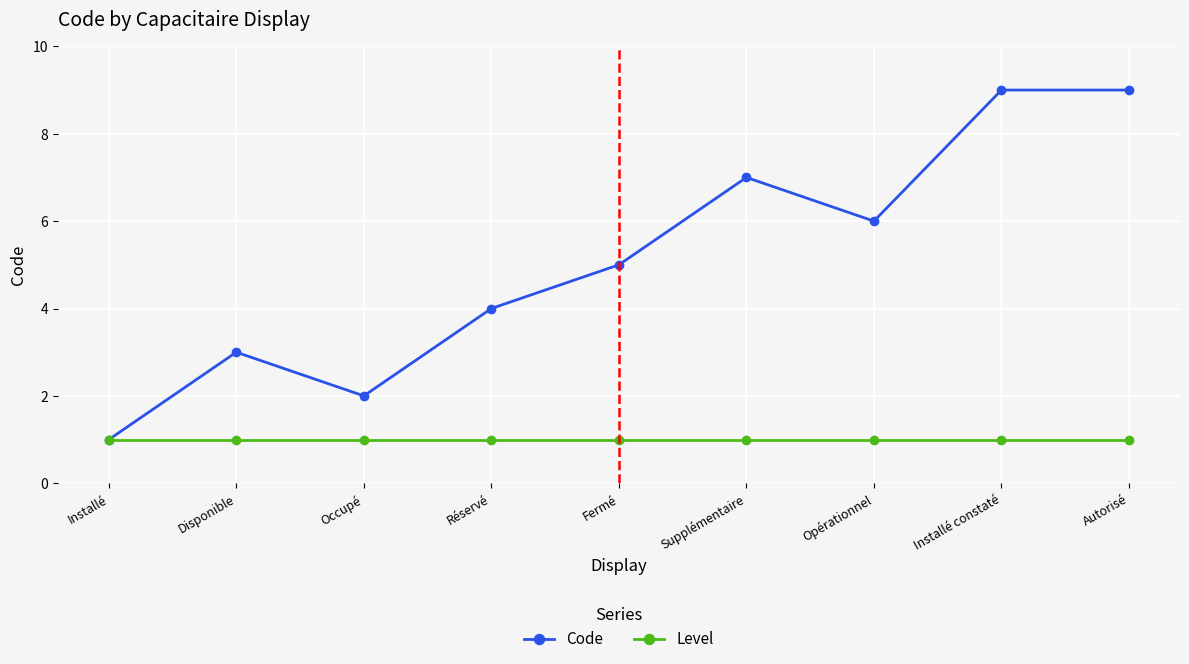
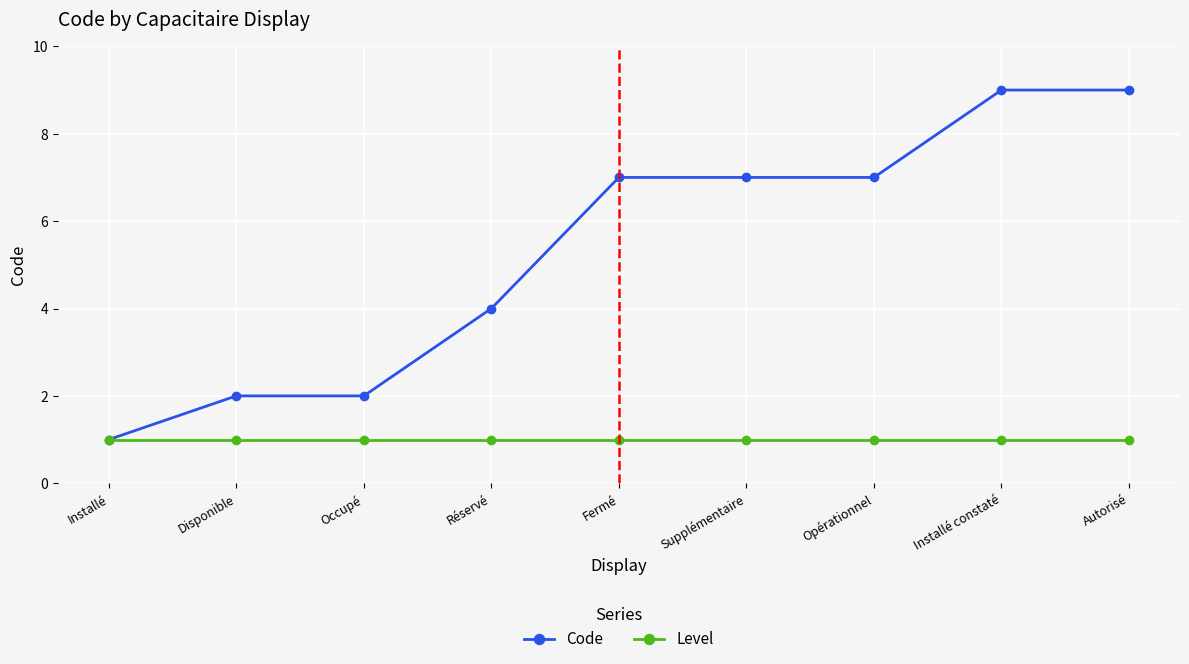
Code, Disponible: 3 -> 2
Code, Fermé: 5 -> 7
Code, Opérationnel: 6 -> 7
